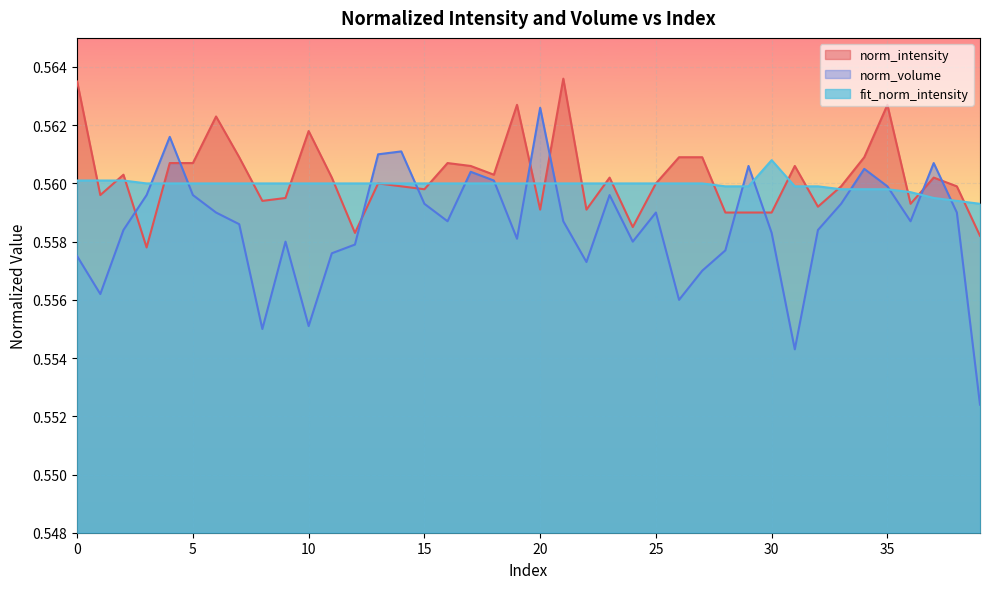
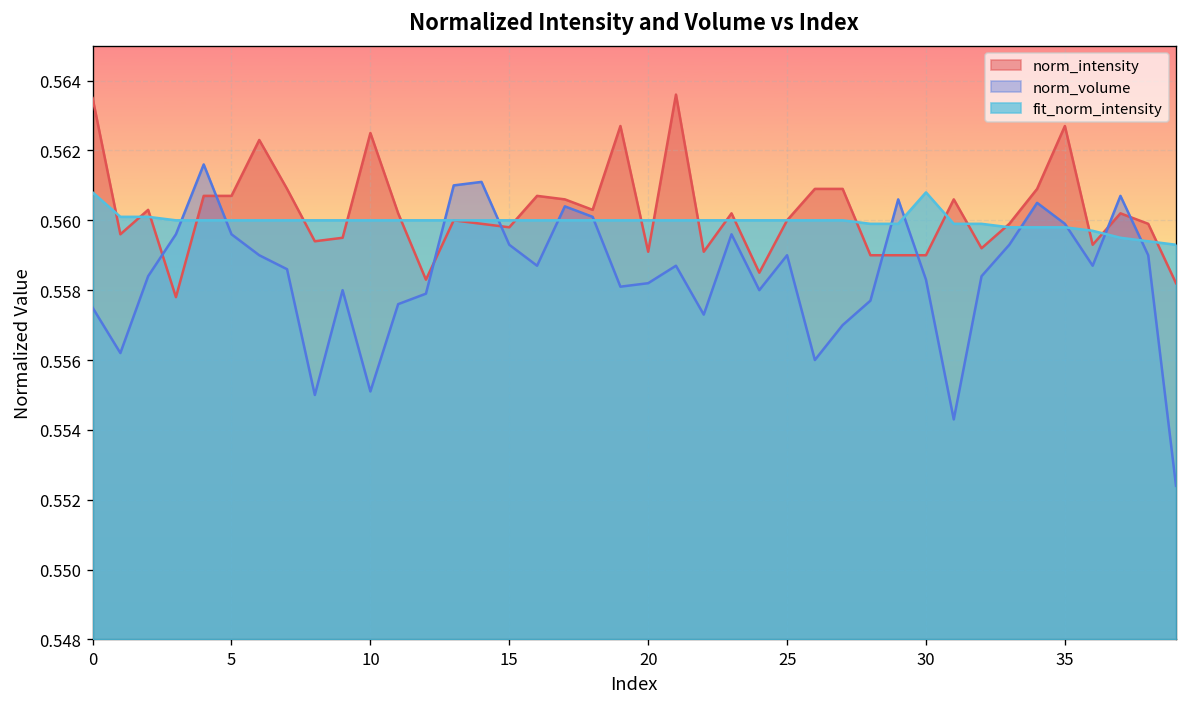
fit_norm_intensity, 0: 0.5601 -> 0.5608
norm_intensity, 10: 0.5618 -> 0.5625
norm_volume, 20: 0.5626 -> 0.5582
